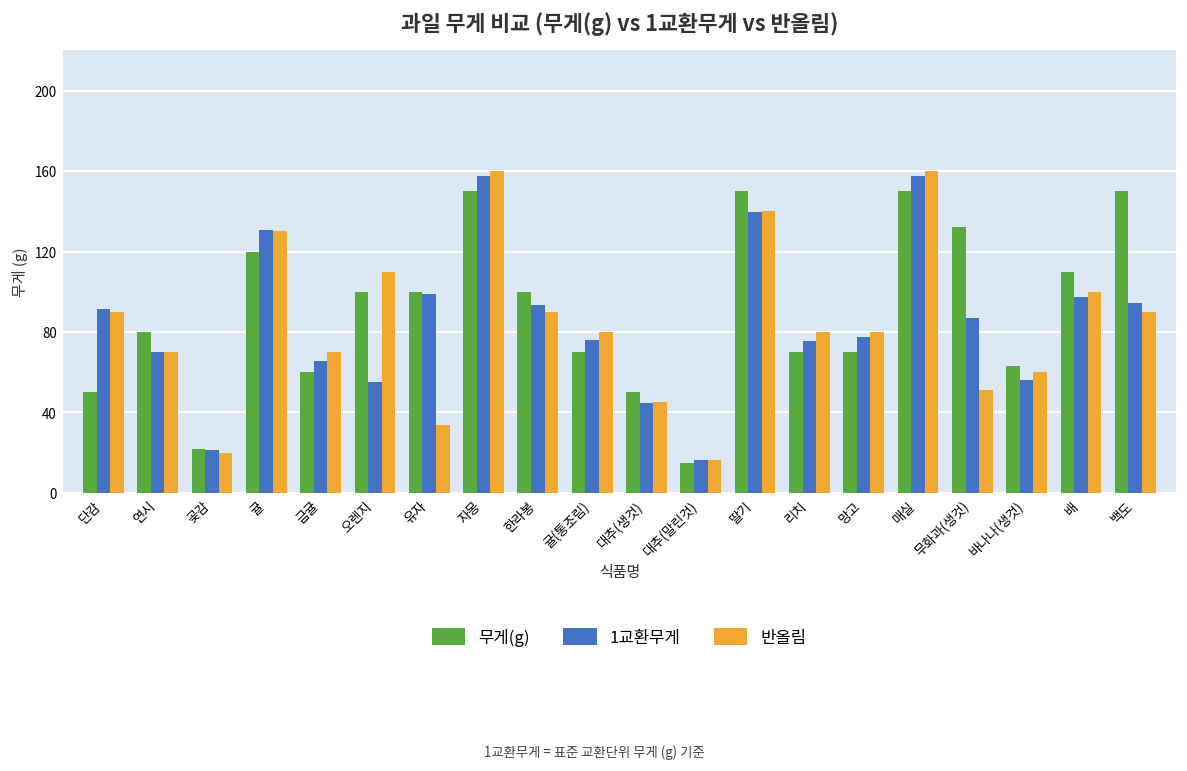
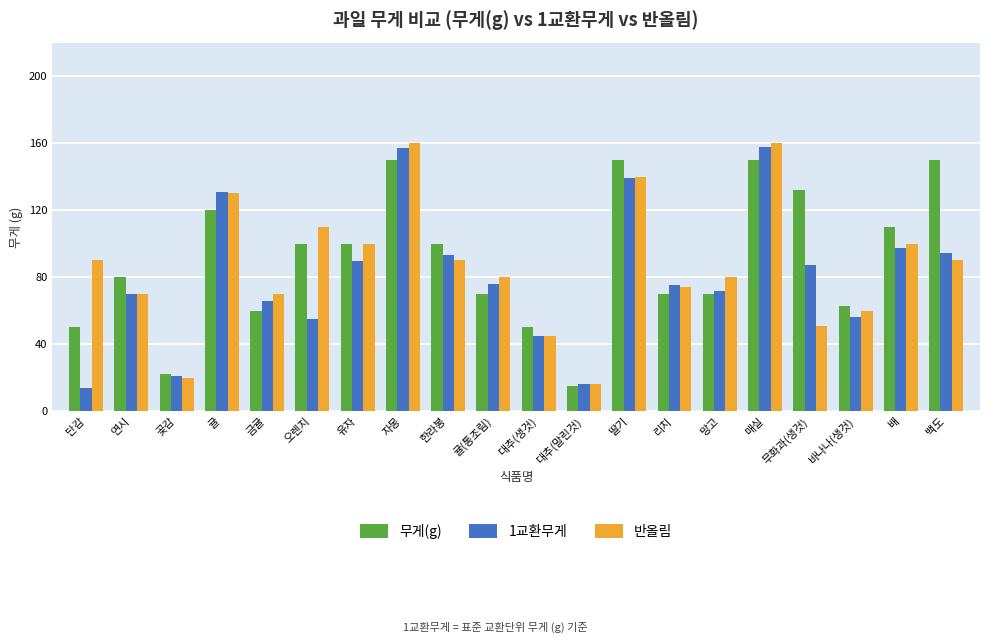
1교환무게, 단감: 91 -> 14
1교환무게, 유자: 99 -> 90
반올림, 유자: 34 -> 100
반올림, 리치: 80 -> 74
1교환무게, 망고: 77 -> 72
